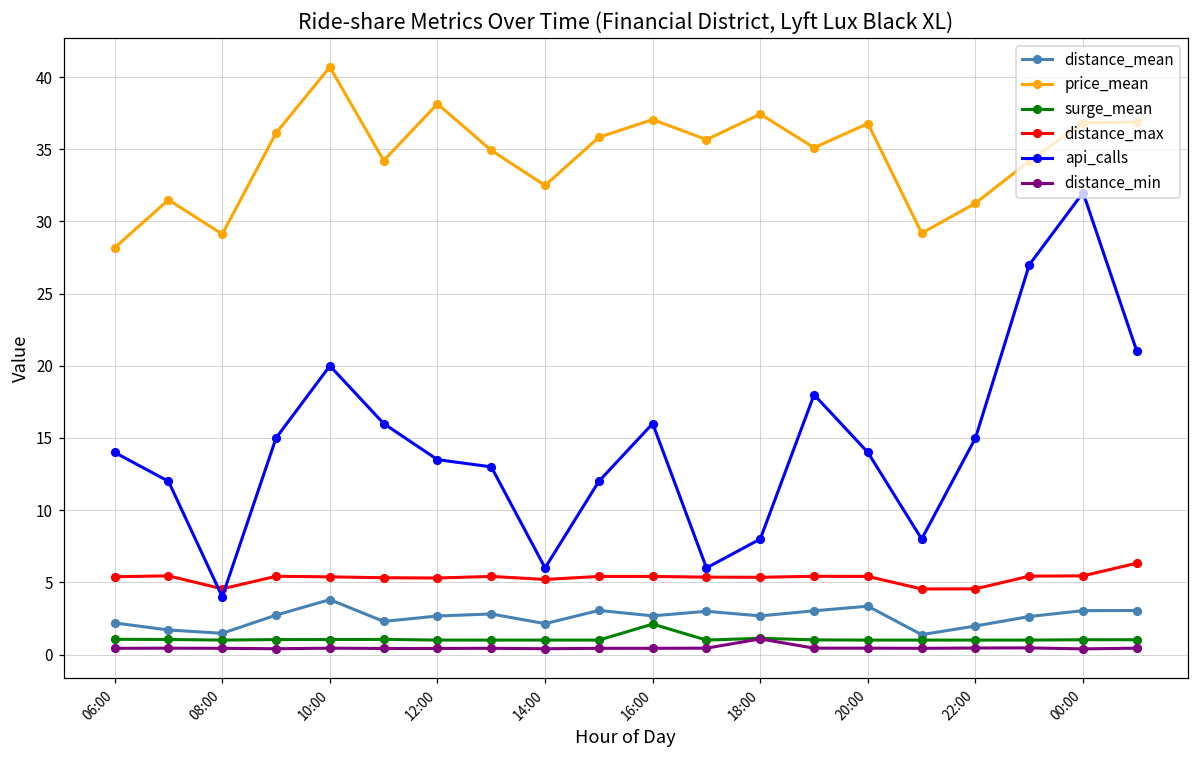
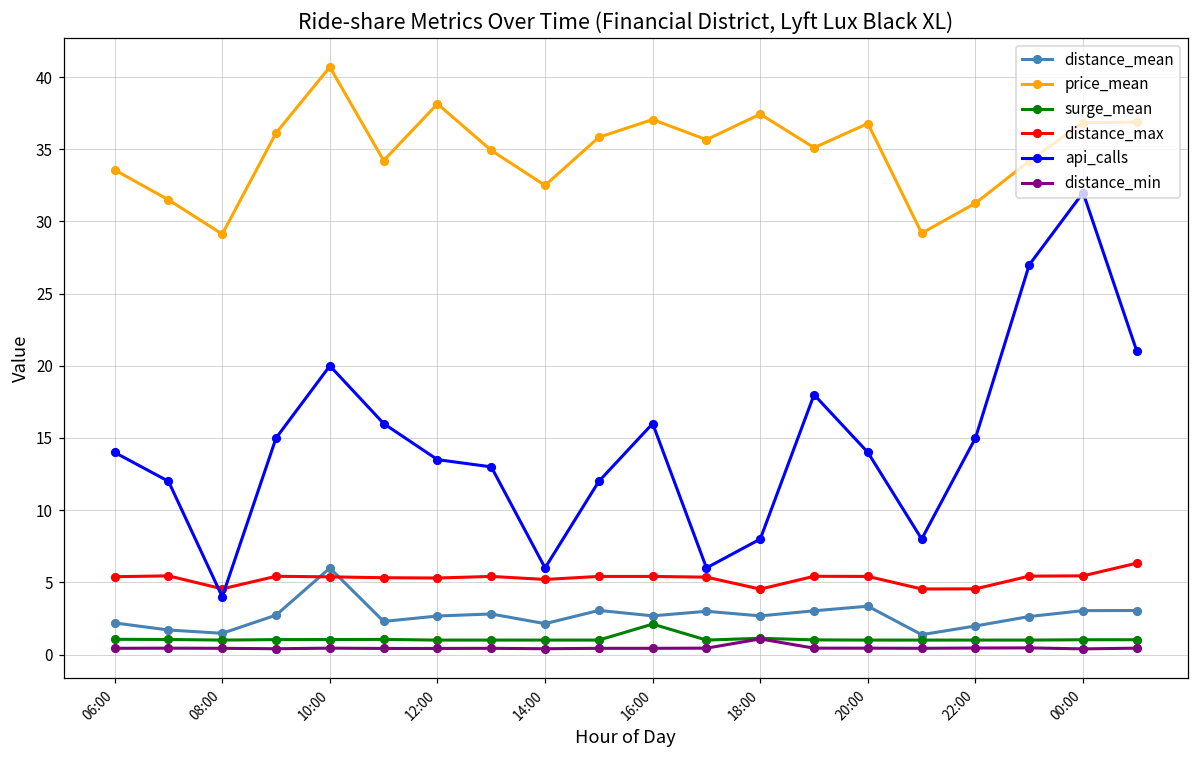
price_mean, 06:00: 28.2 -> 33.6
distance_mean, 10:00: 3.8 -> 6.0
distance_max, 18:00: 5.4 -> 4.5
